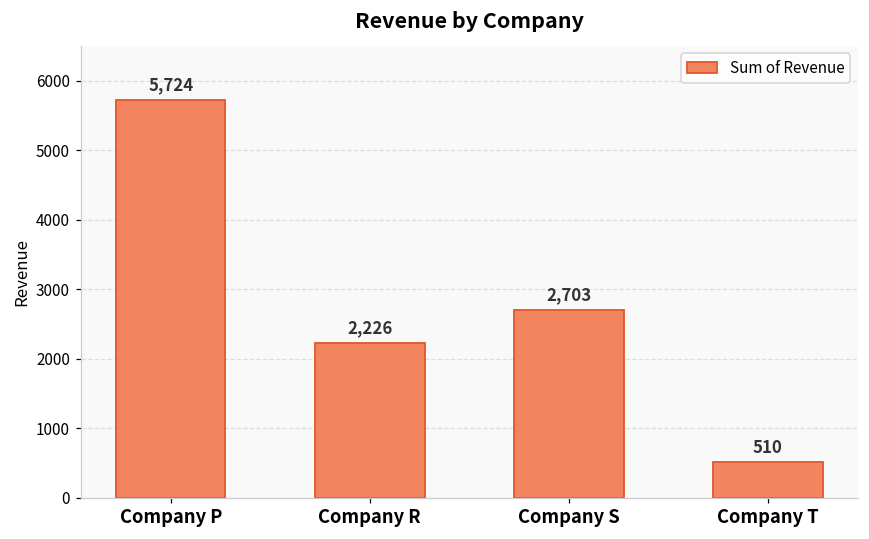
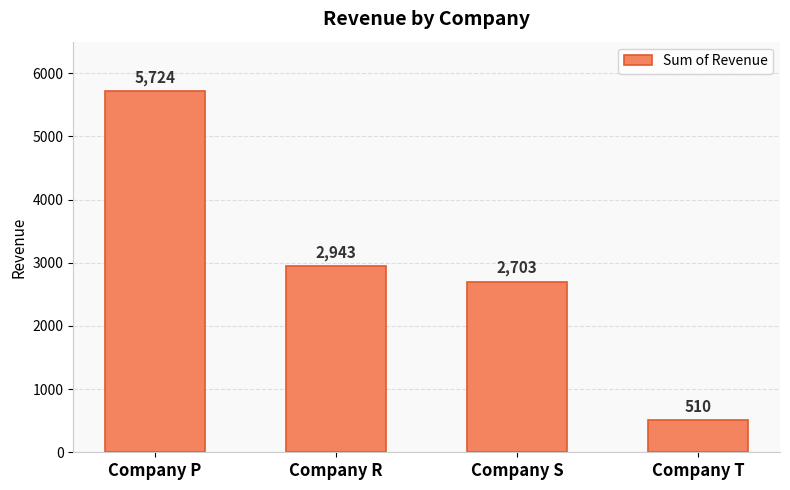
Company R: 2,226 -> 2,943
